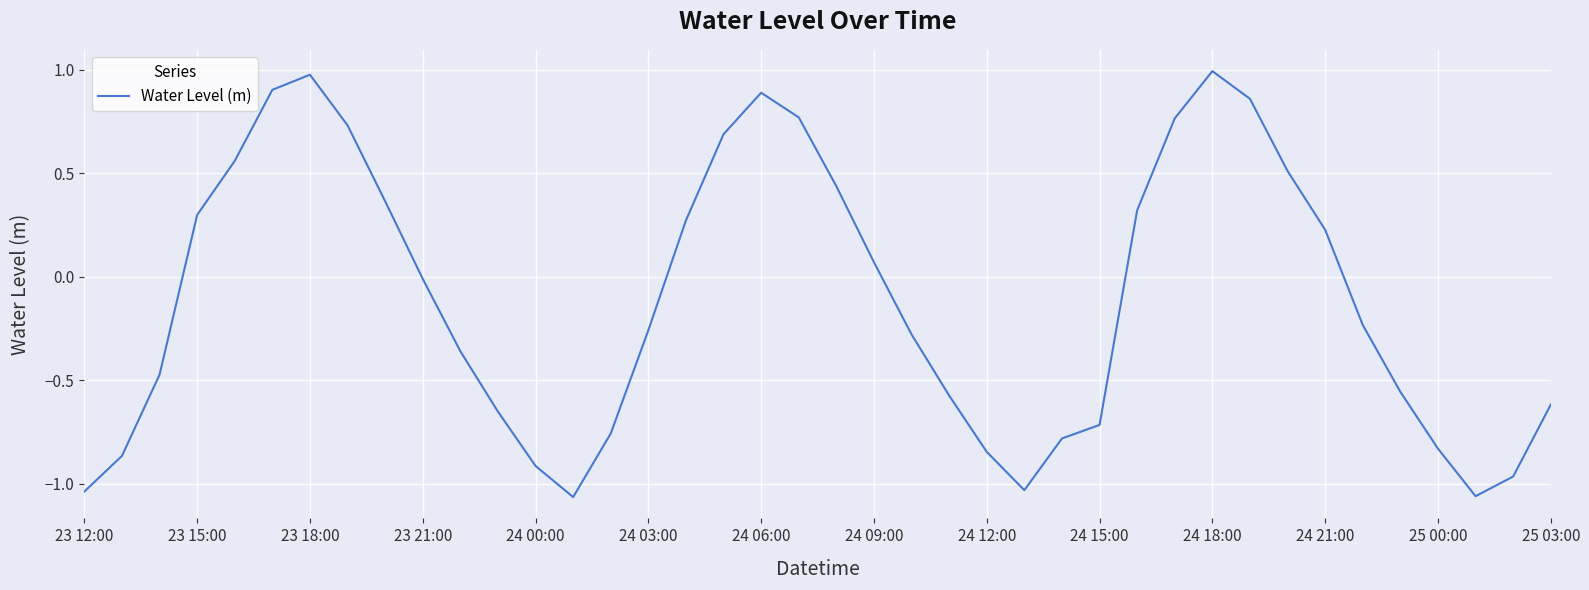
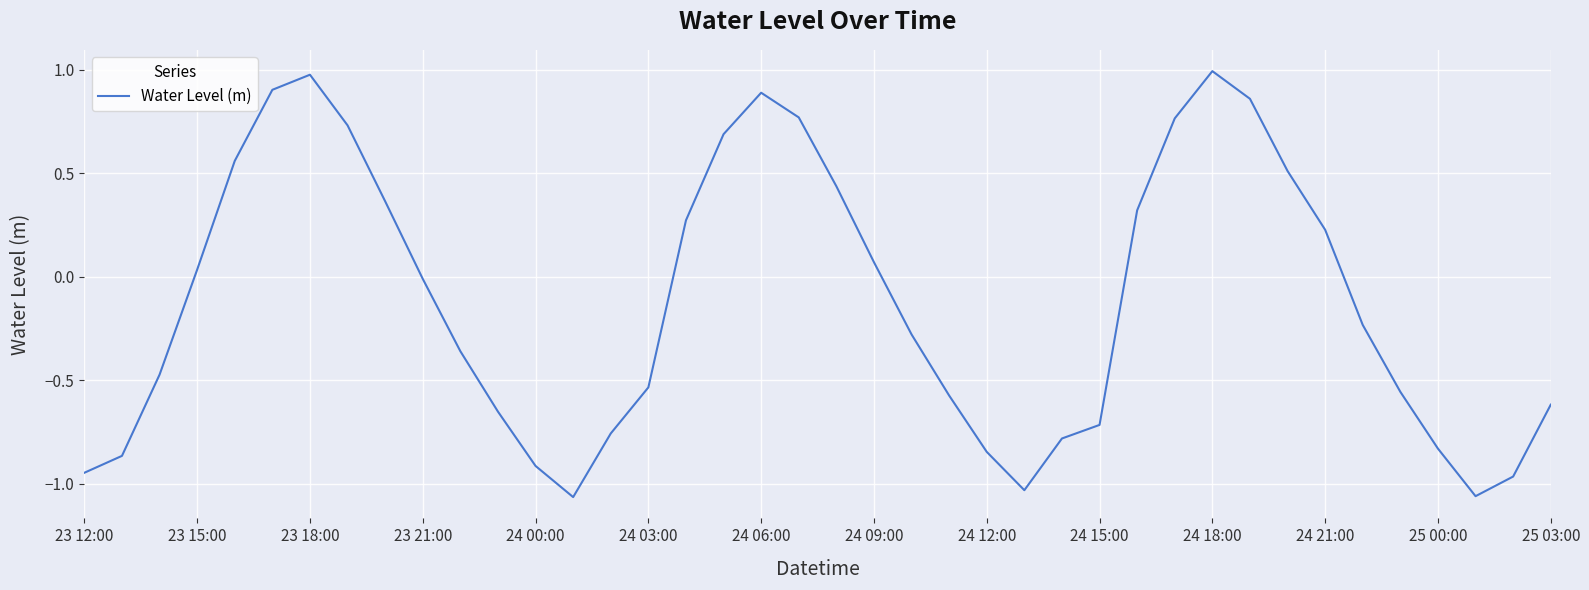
23 12:00: -1.04 -> -0.95
23 15:00: 0.30 -> 0.03
24 03:00: -0.26 -> -0.53
